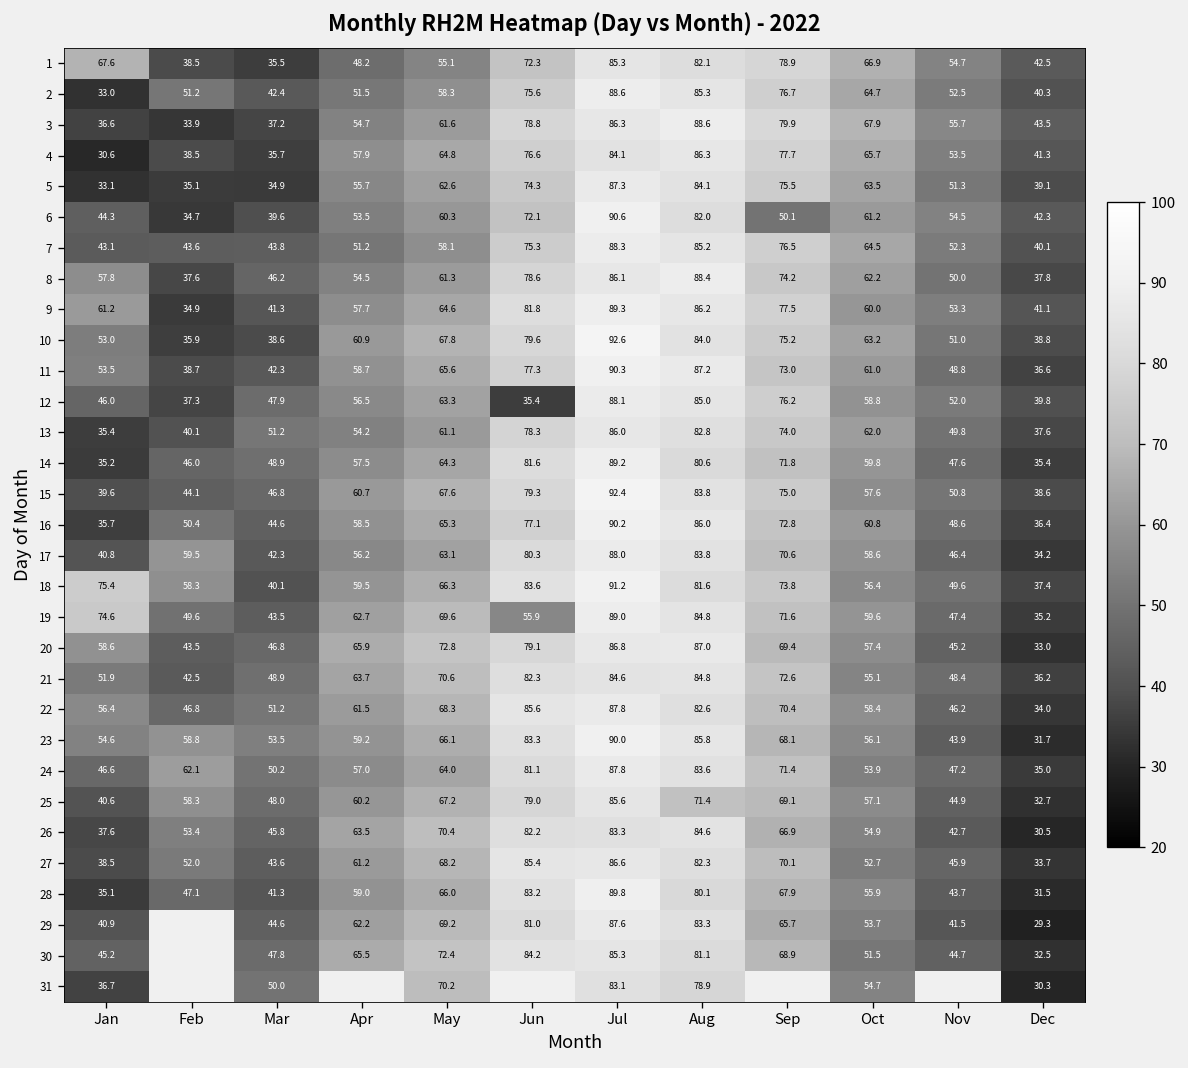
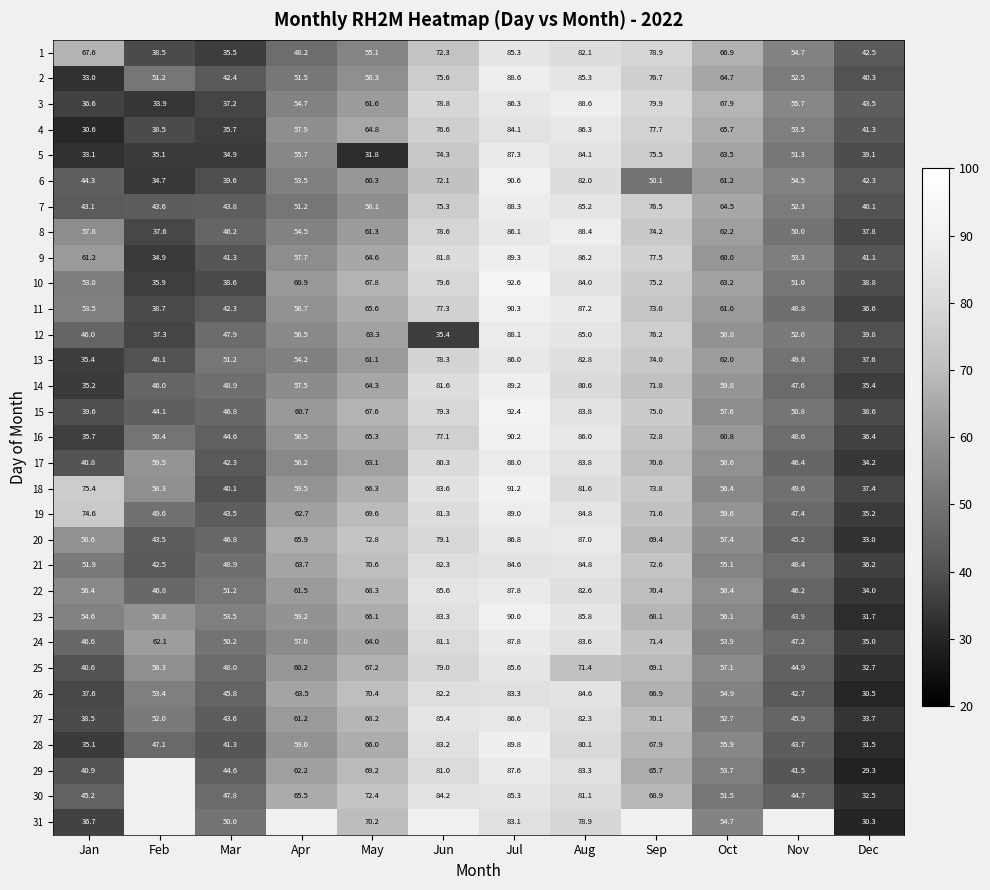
5, May: 62.6 -> 31.8
19, Jun: 55.9 -> 81.3
